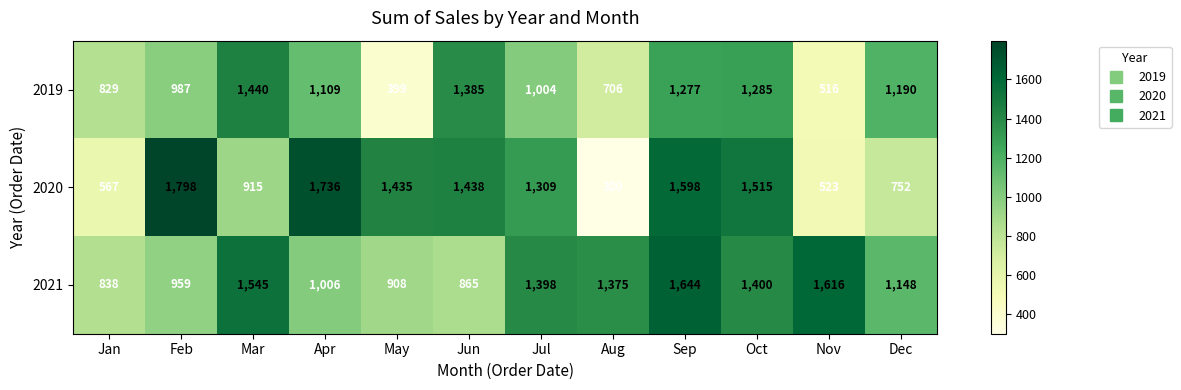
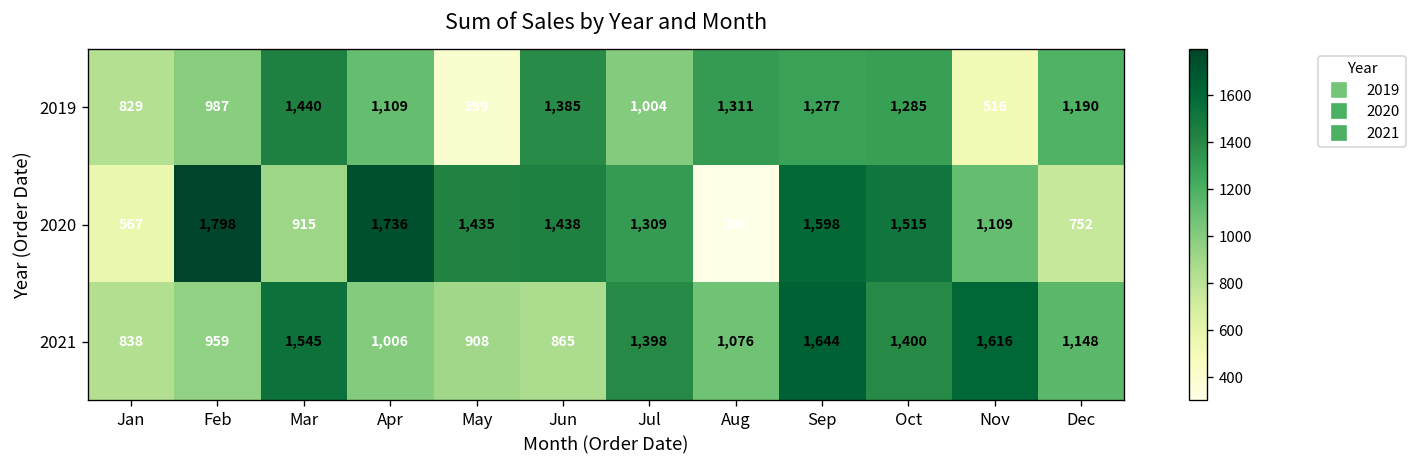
2019, Aug: 706 -> 1,311
2020, Nov: 523 -> 1,109
2021, Aug: 1,375 -> 1,076
